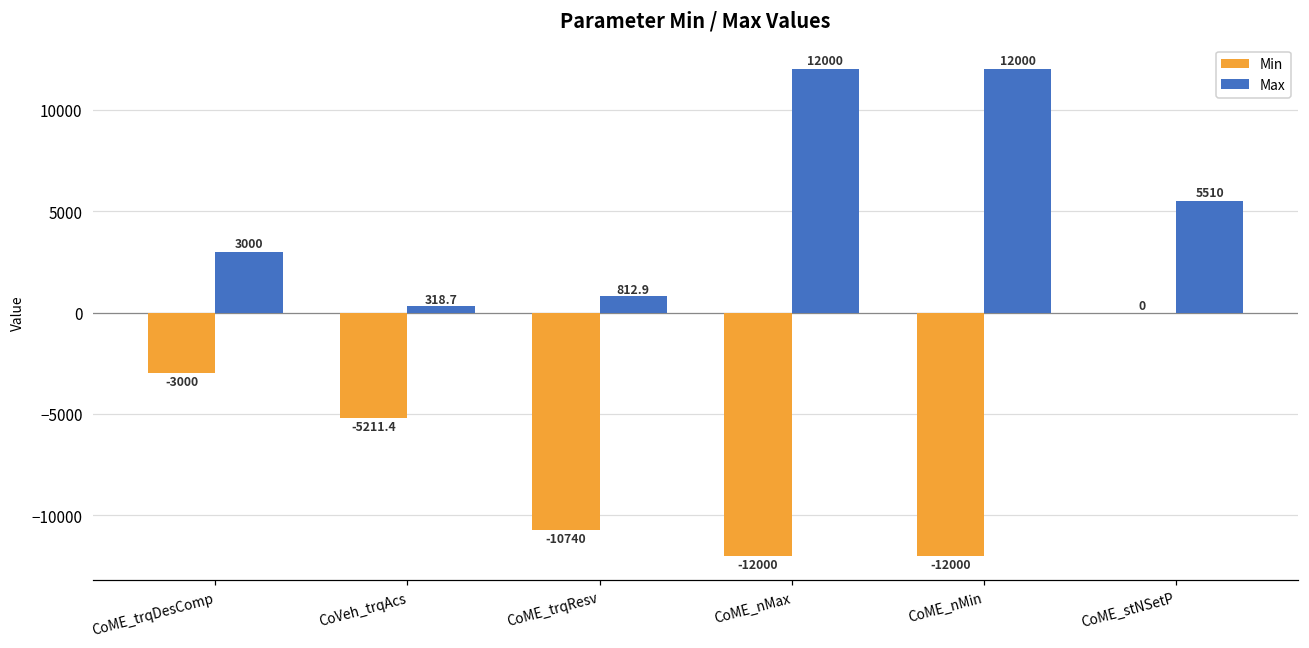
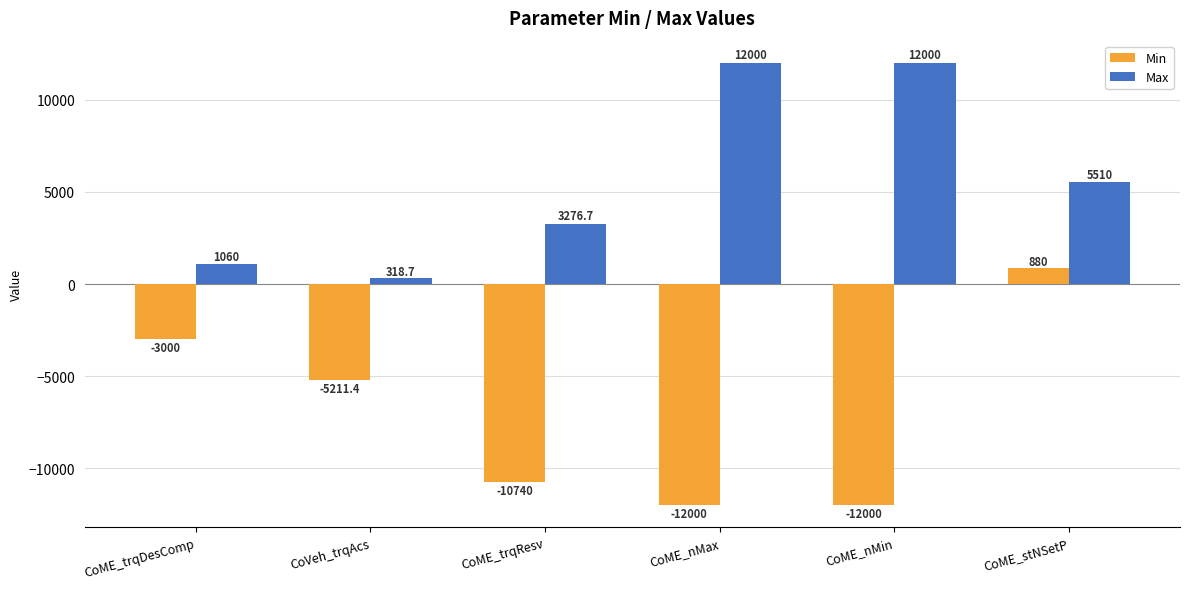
Max, CoME_trqDesComp: 3000 -> 1060
Max, CoME_trqResv: 812.9 -> 3276.7
Min, CoME_stNSetP: 0 -> 880
